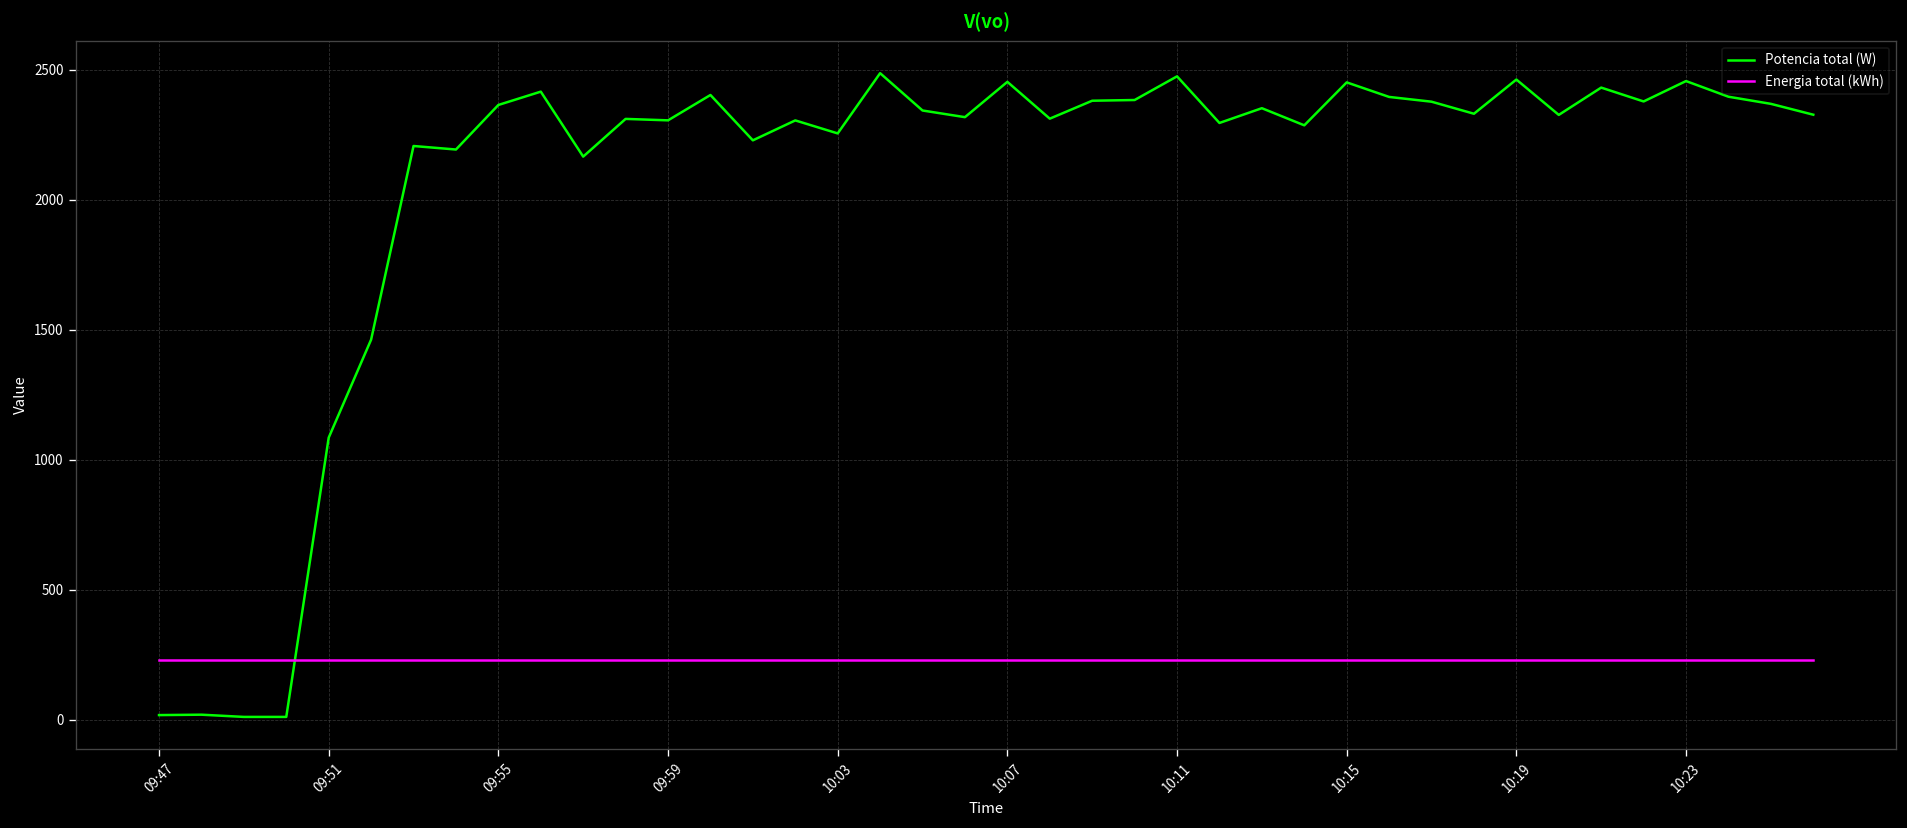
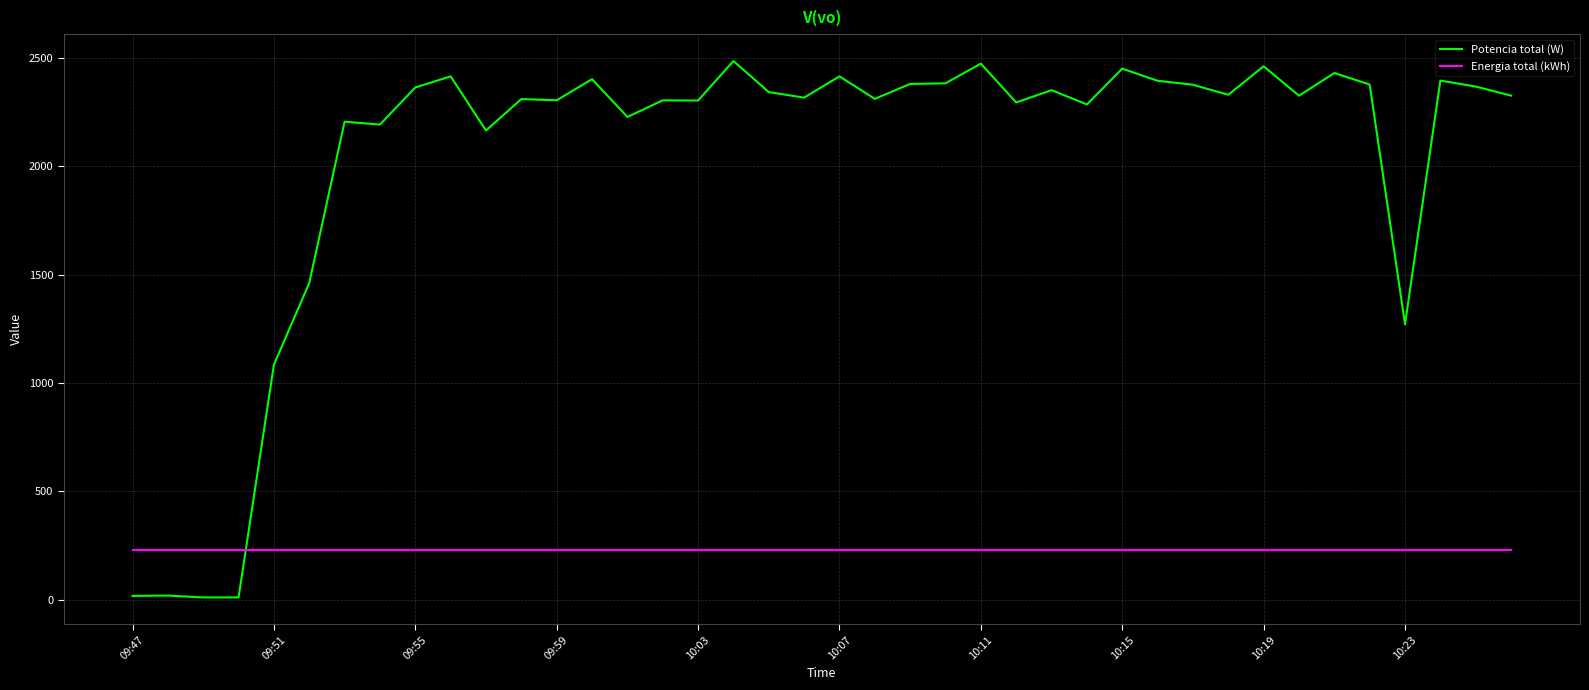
Potencia total (W), 10:03: 2250 -> 2300
Potencia total (W), 10:07: 2450 -> 2420
Potencia total (W), 10:23: 2460 -> 1270
